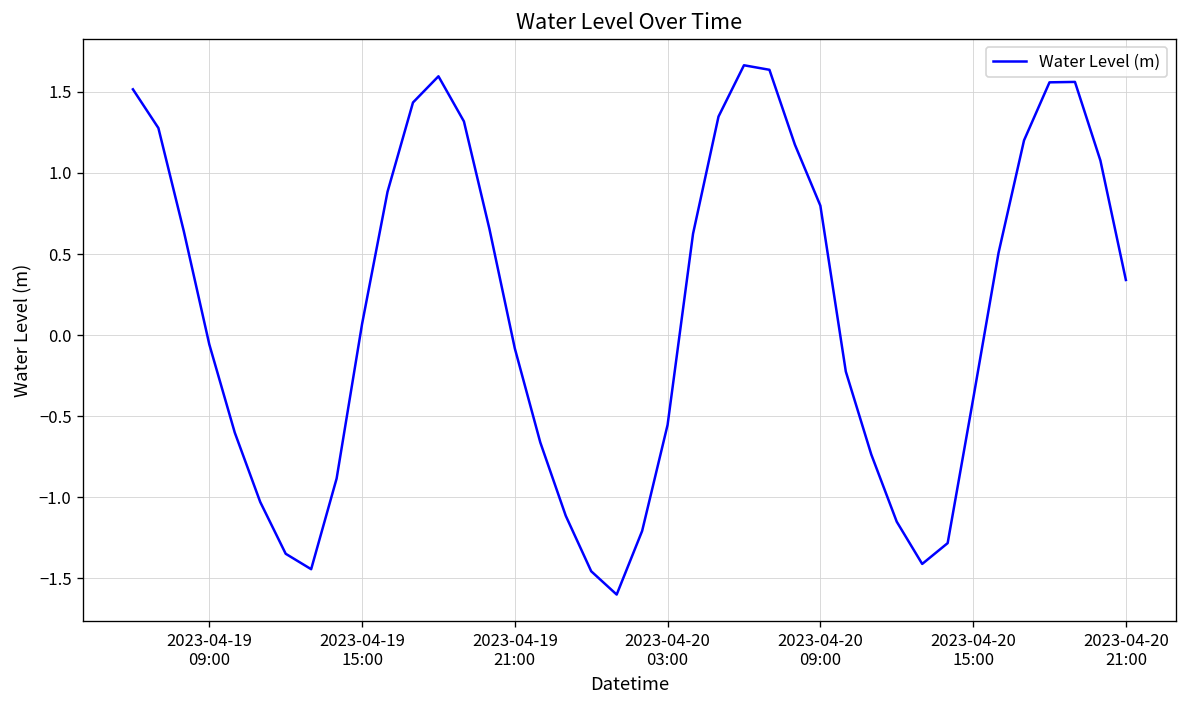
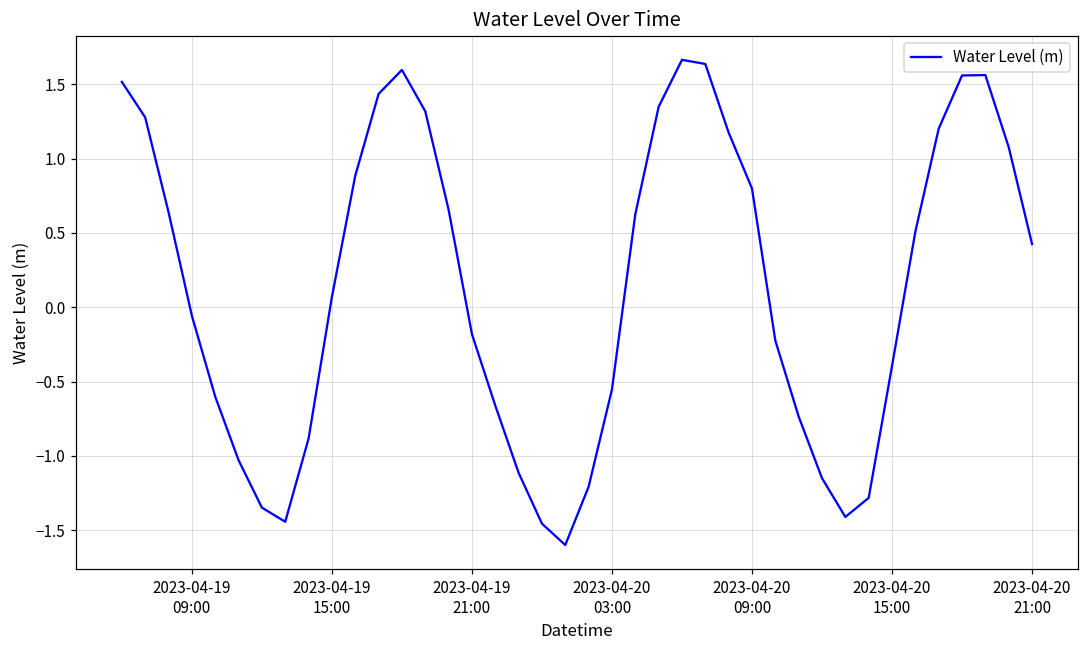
2023-04-19 21:00: -0.08 -> -0.18
2023-04-20 21:00: 0.34 -> 0.42
